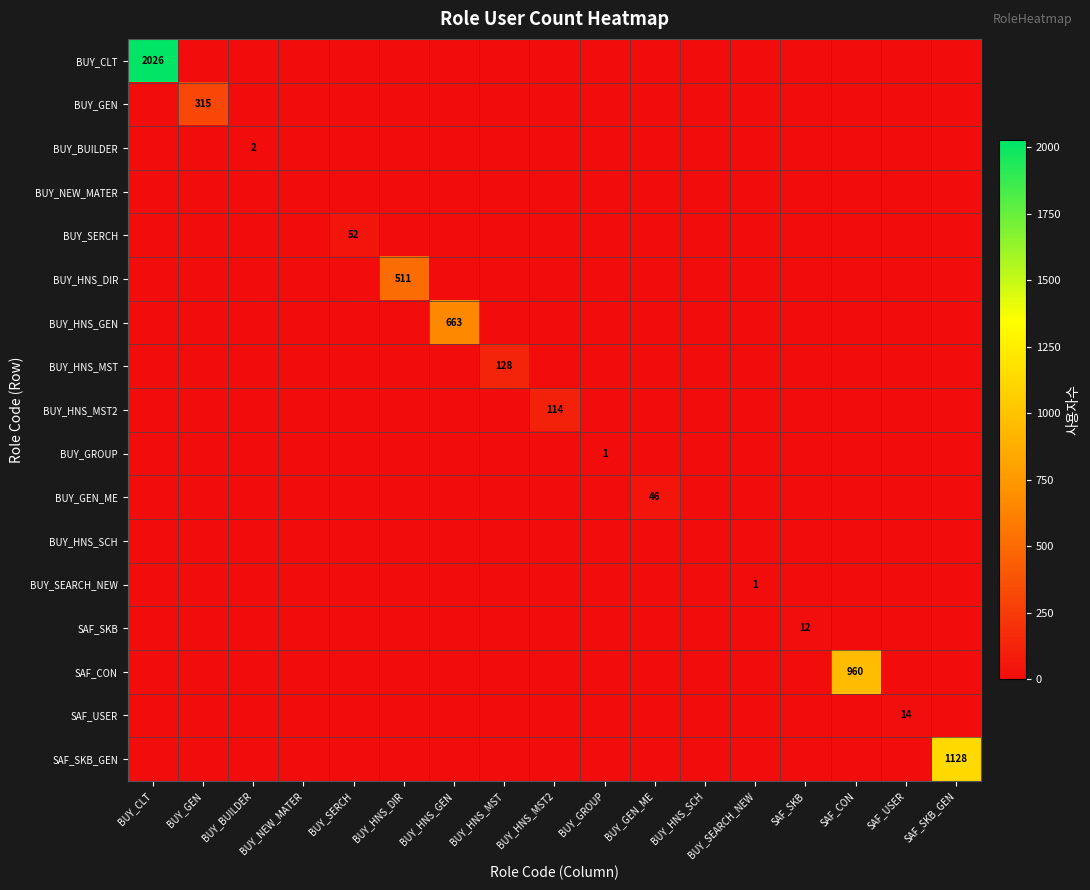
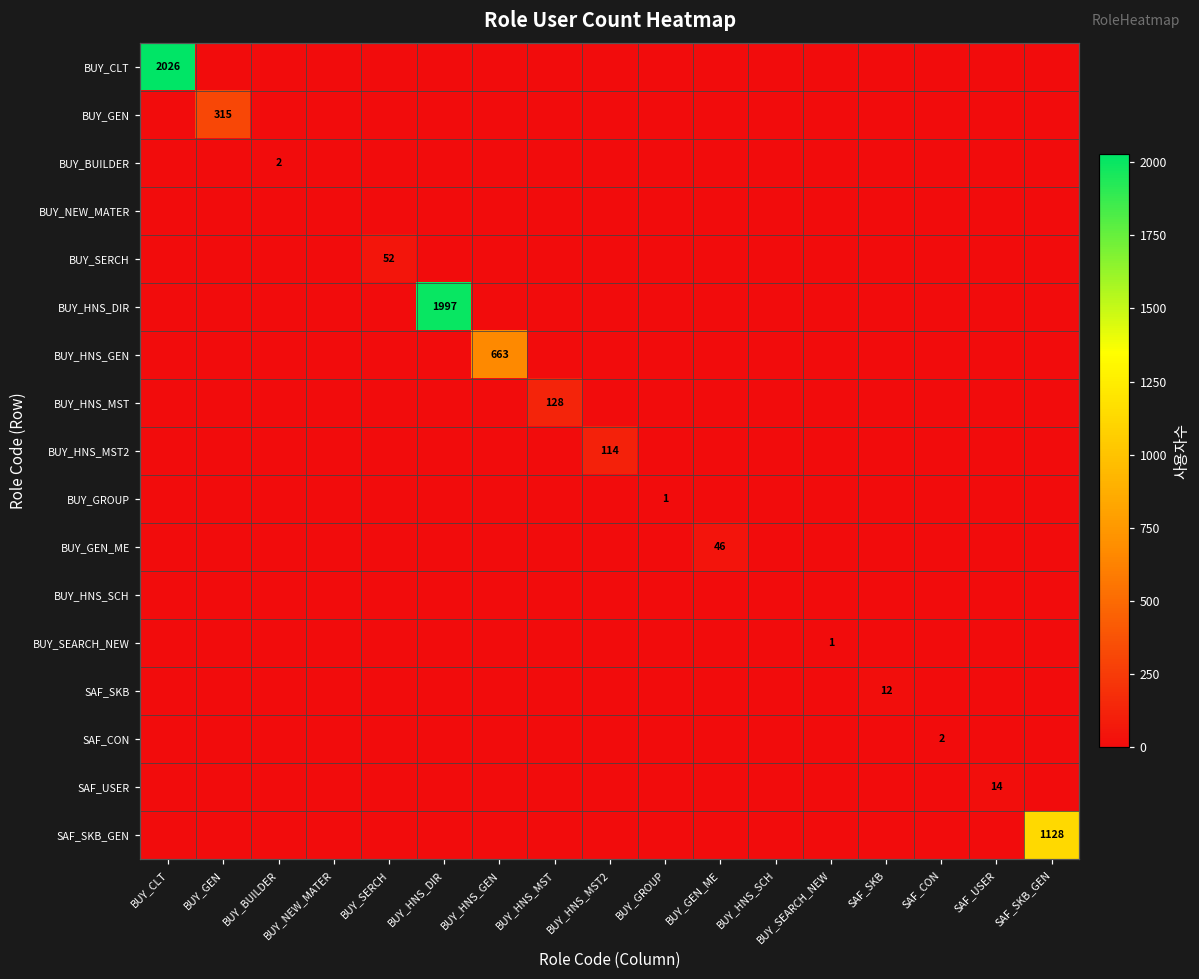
BUY_HNS_DIR, BUY_HNS_DIR: 511 -> 1997
SAF_CON, SAF_CON: 960 -> 2
